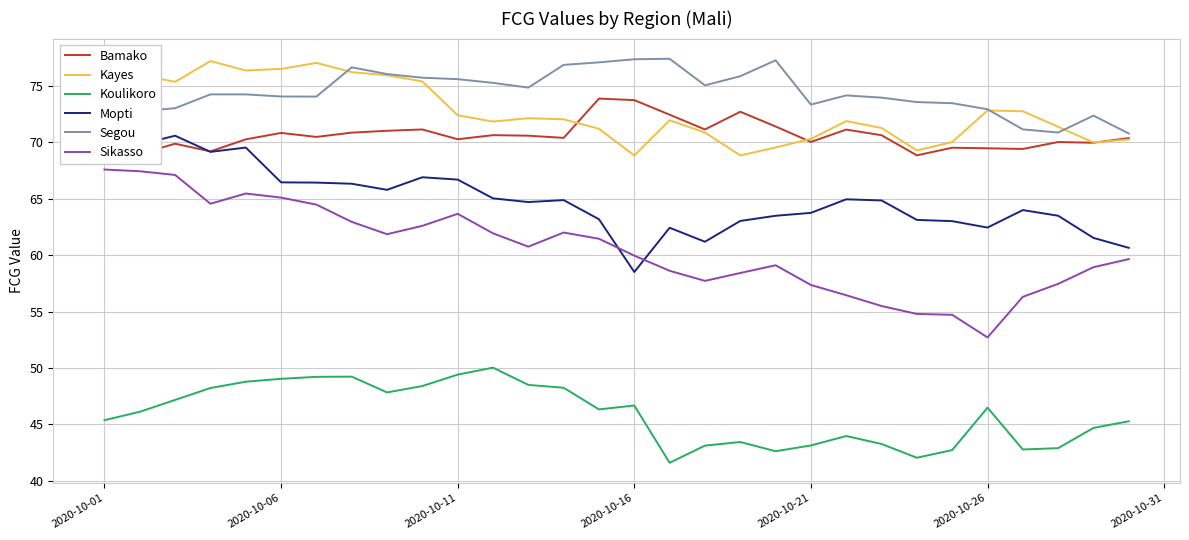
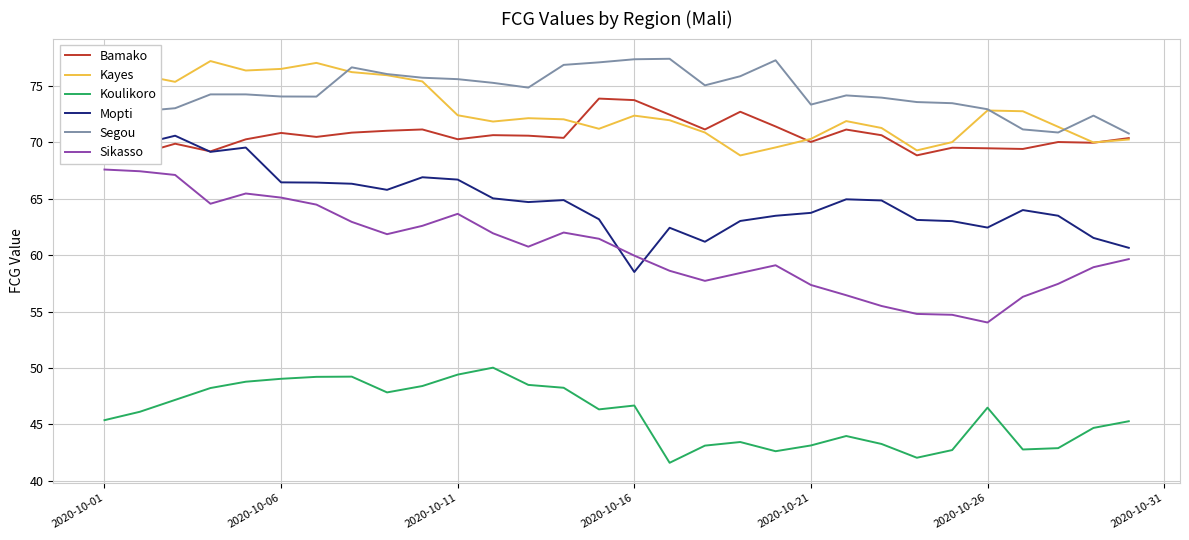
Kayes, 2020-10-16: 68.8 -> 72.4
Sikasso, 2020-10-26: 52.7 -> 54.0
